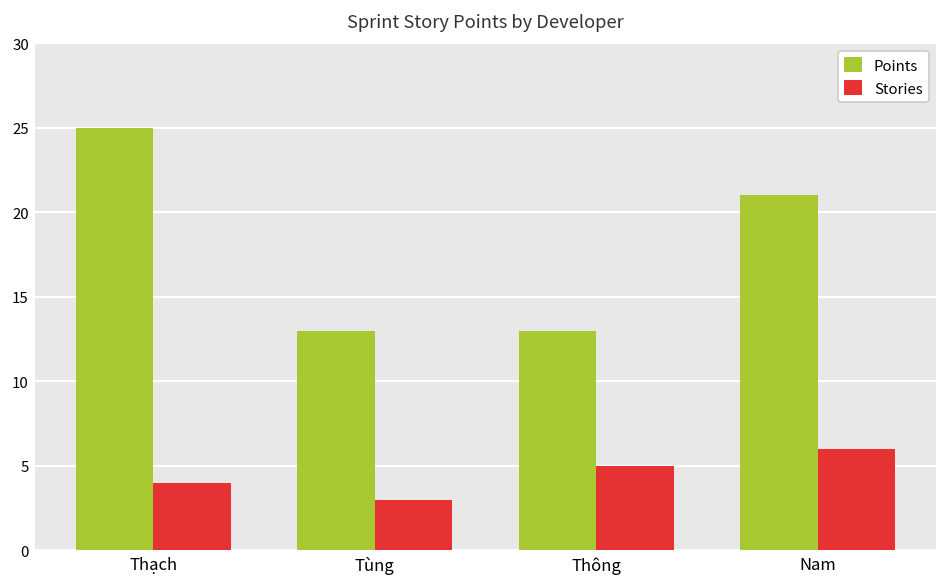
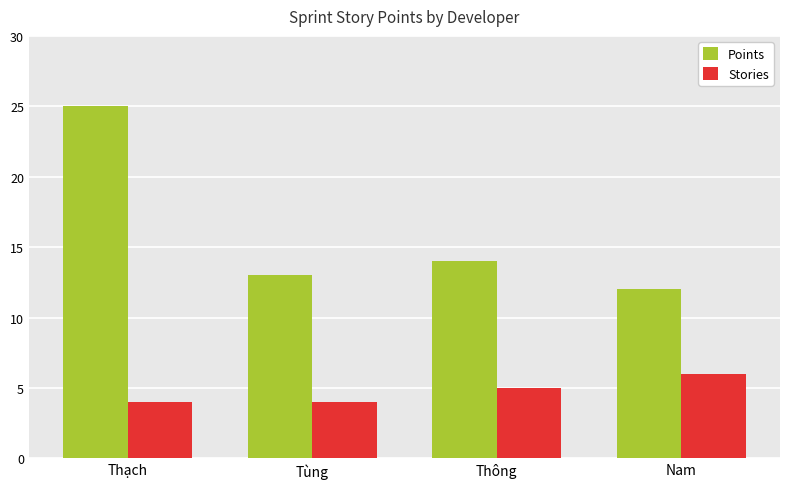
Stories, Tùng: 3 -> 4
Points, Thông: 13 -> 14
Points, Nam: 21 -> 12
